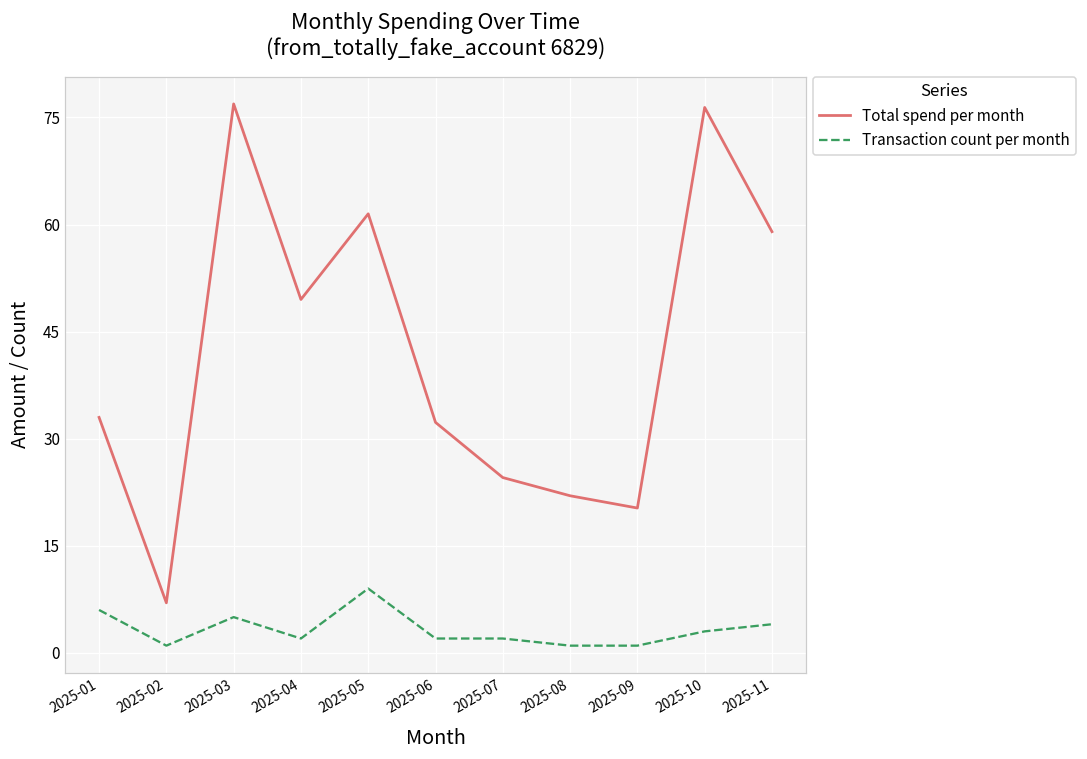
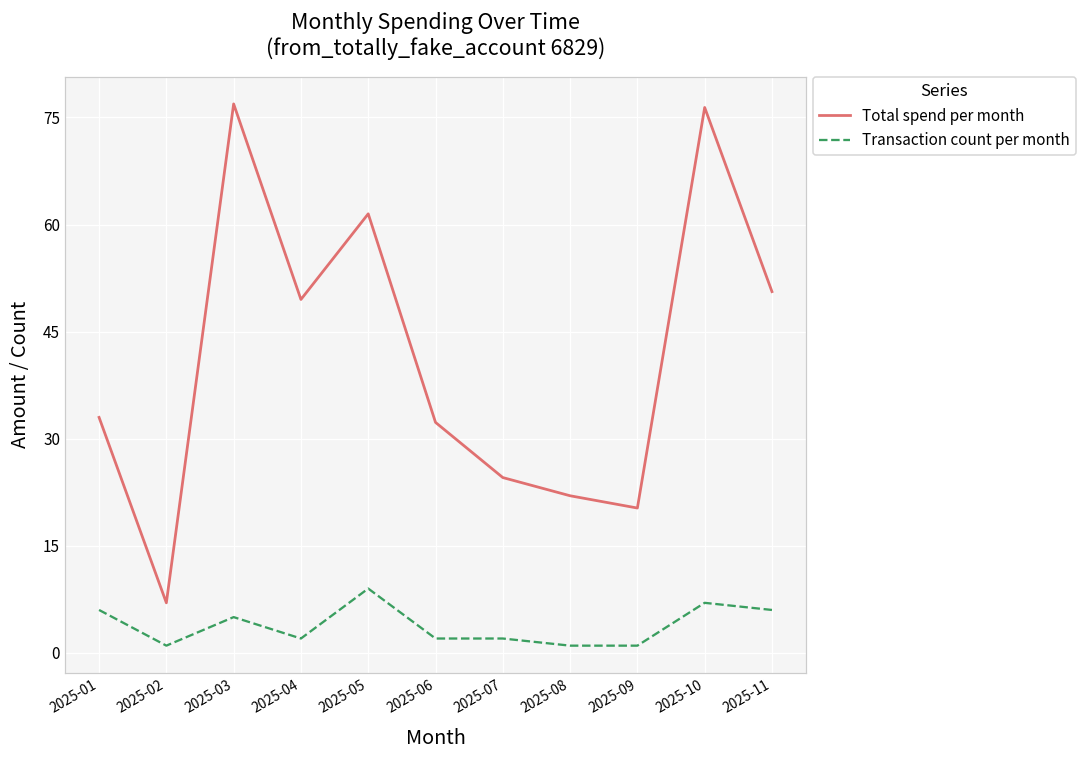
Transaction count per month, 2025-10: 3 -> 7
Total spend per month, 2025-11: 59 -> 51
Transaction count per month, 2025-11: 4 -> 6
